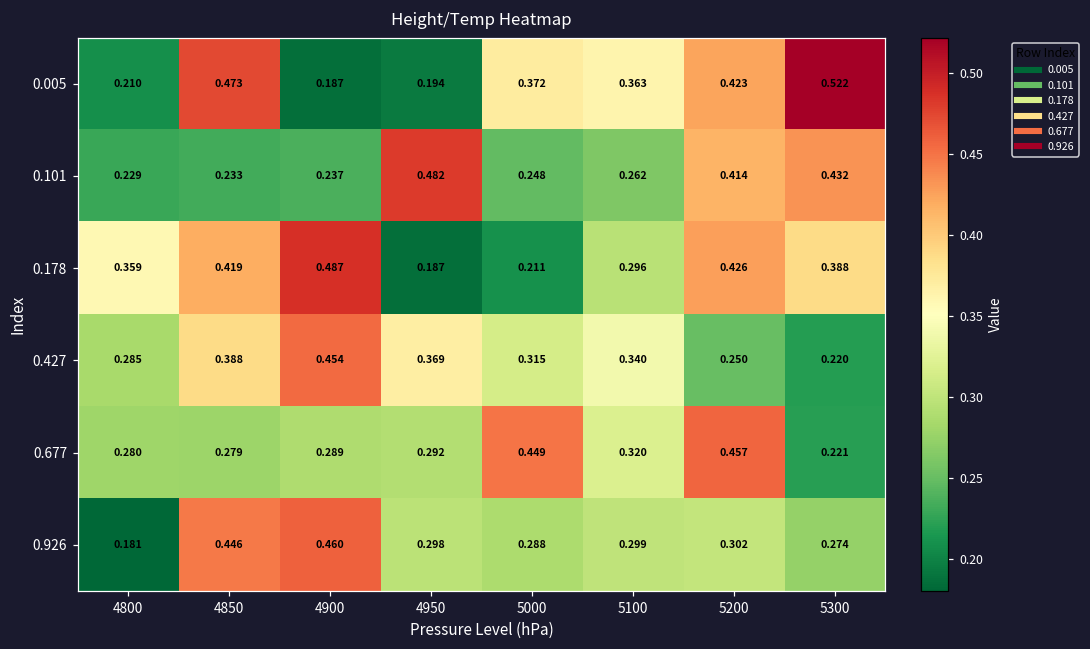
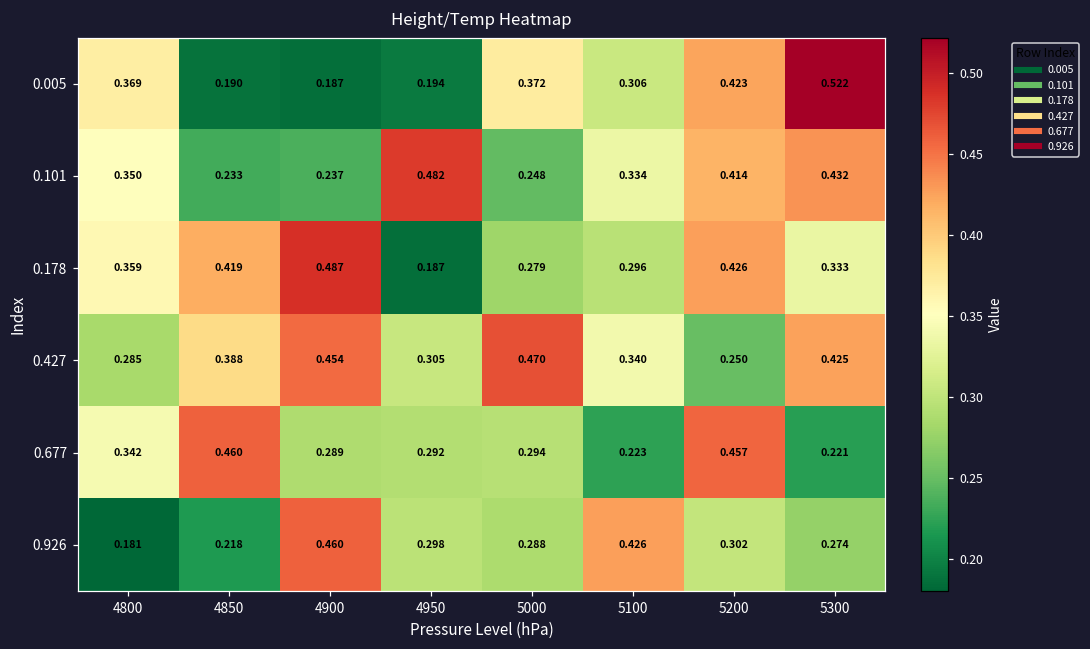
0.005, 4800: 0.210 -> 0.369
0.005, 4850: 0.473 -> 0.190
0.005, 5100: 0.363 -> 0.306
0.101, 4800: 0.229 -> 0.350
0.101, 5100: 0.262 -> 0.334
0.178, 5000: 0.211 -> 0.279
0.178, 5300: 0.388 -> 0.333
0.427, 4950: 0.369 -> 0.305
0.427, 5000: 0.315 -> 0.470
0.427, 5300: 0.220 -> 0.425
0.677, 4800: 0.280 -> 0.342
0.677, 4850: 0.279 -> 0.460
0.677, 5000: 0.449 -> 0.294
0.677, 5100: 0.320 -> 0.223
0.926, 4850: 0.446 -> 0.218
0.926, 5100: 0.299 -> 0.426
